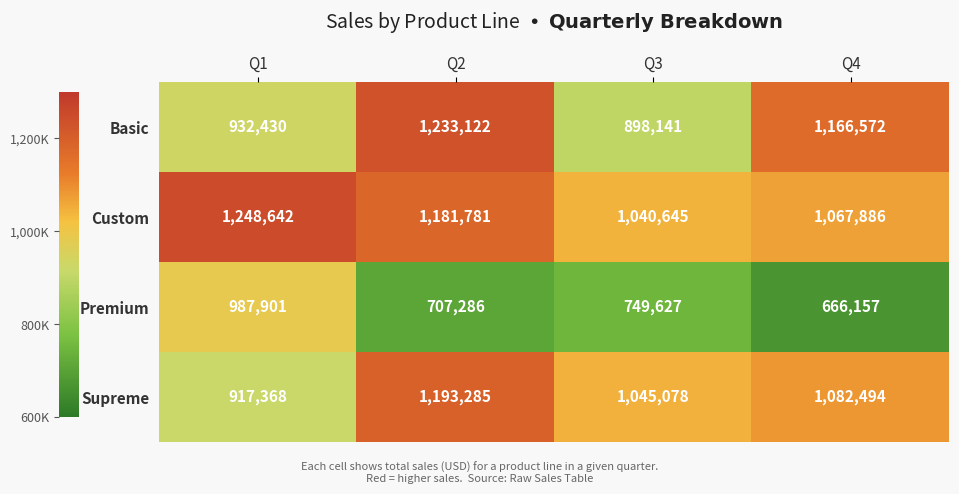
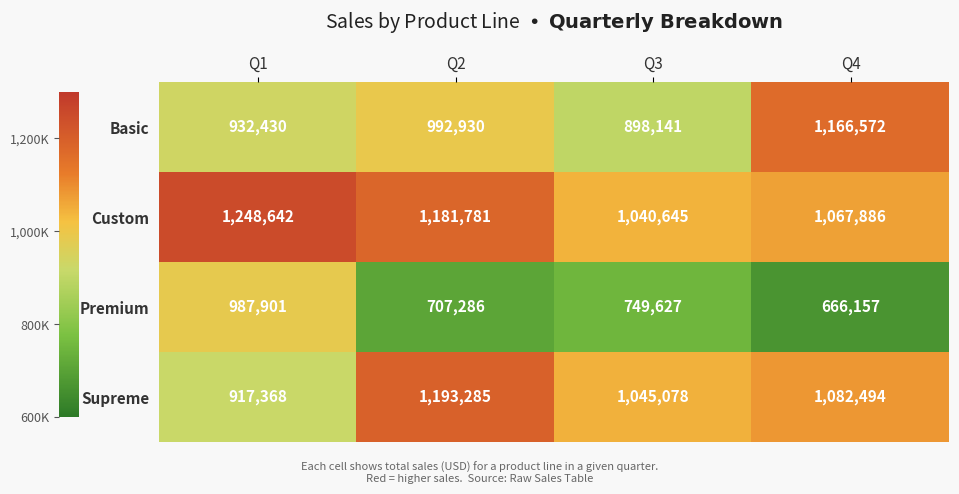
Basic, Q2: 1,233,122 -> 992,930
